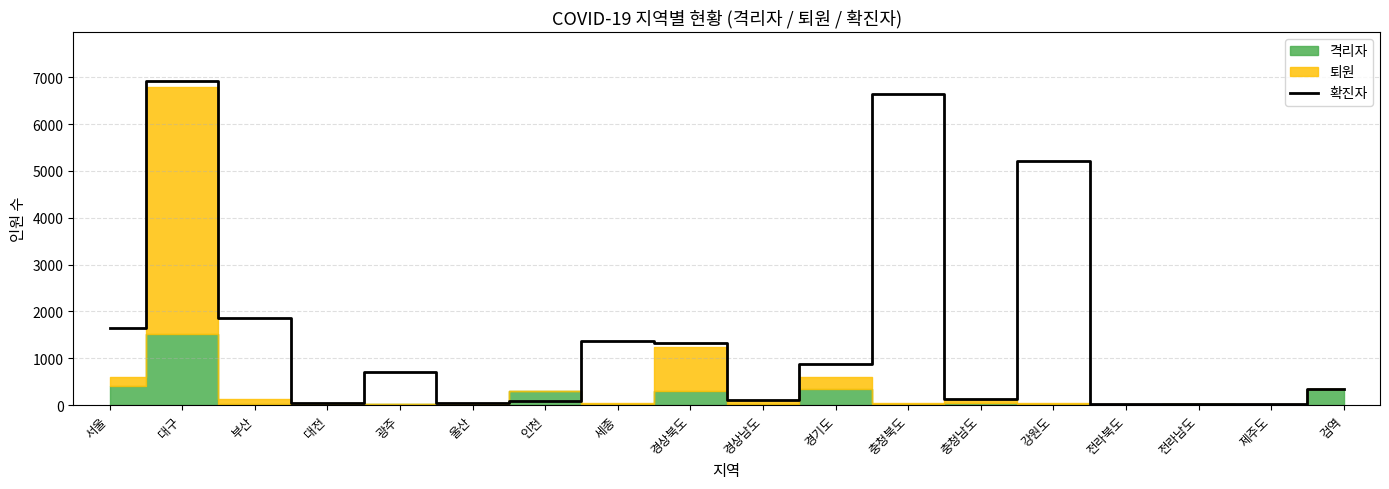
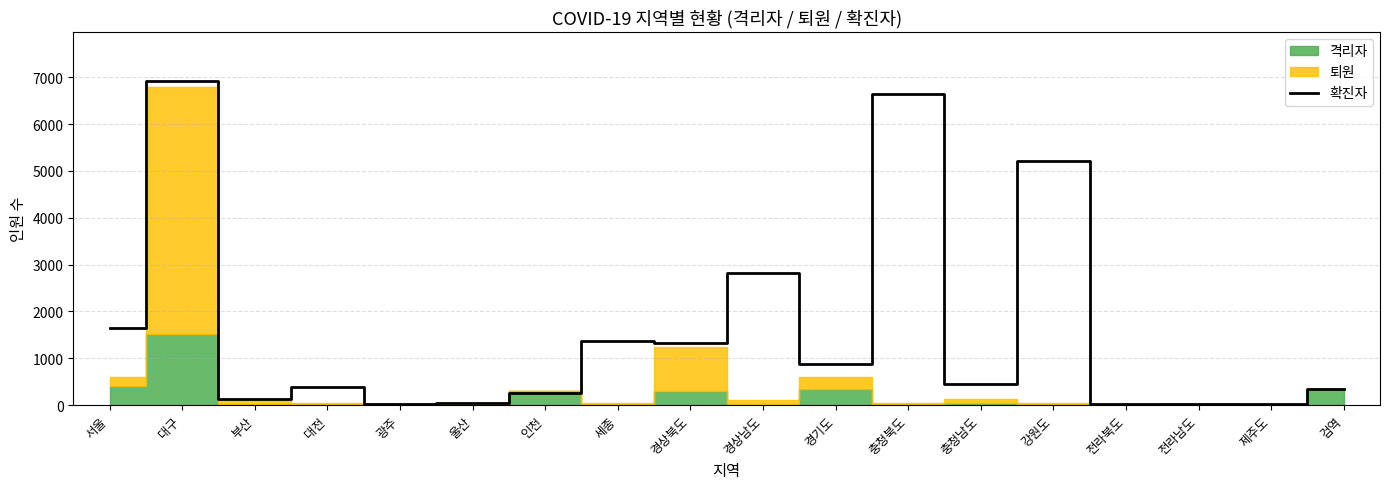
확진자, 부산: 1800 -> 100
확진자, 대전: 0 -> 400
확진자, 광주: 700 -> 0
확진자, 인천: 100 -> 300
확진자, 경상남도: 100 -> 2800
확진자, 충청남도: 100 -> 500
